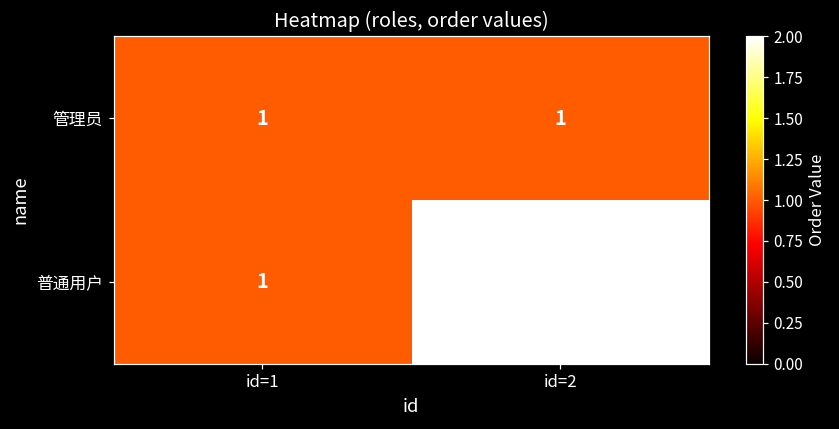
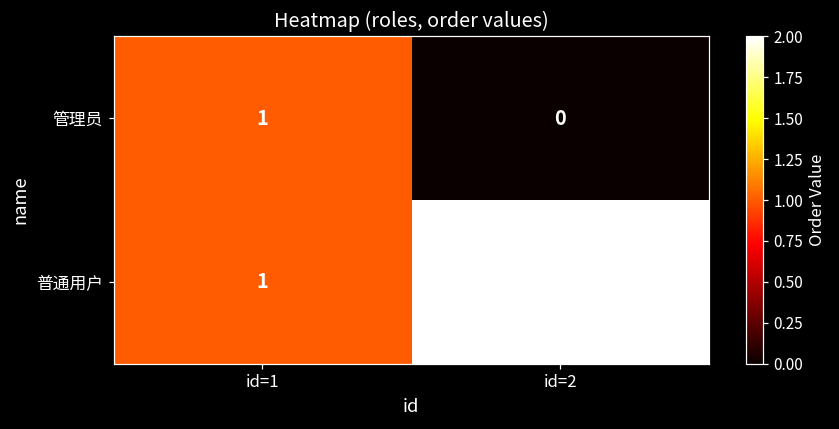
管理员, id=2: 1 -> 0
